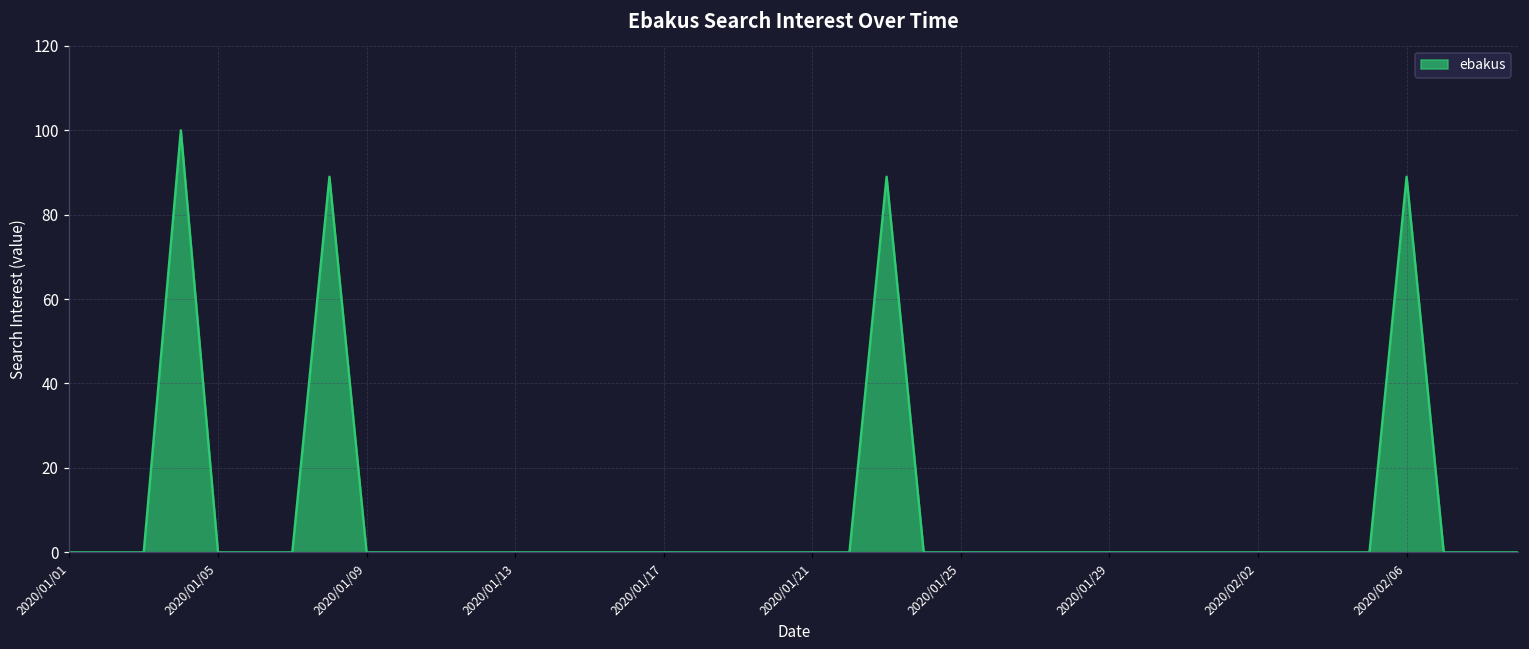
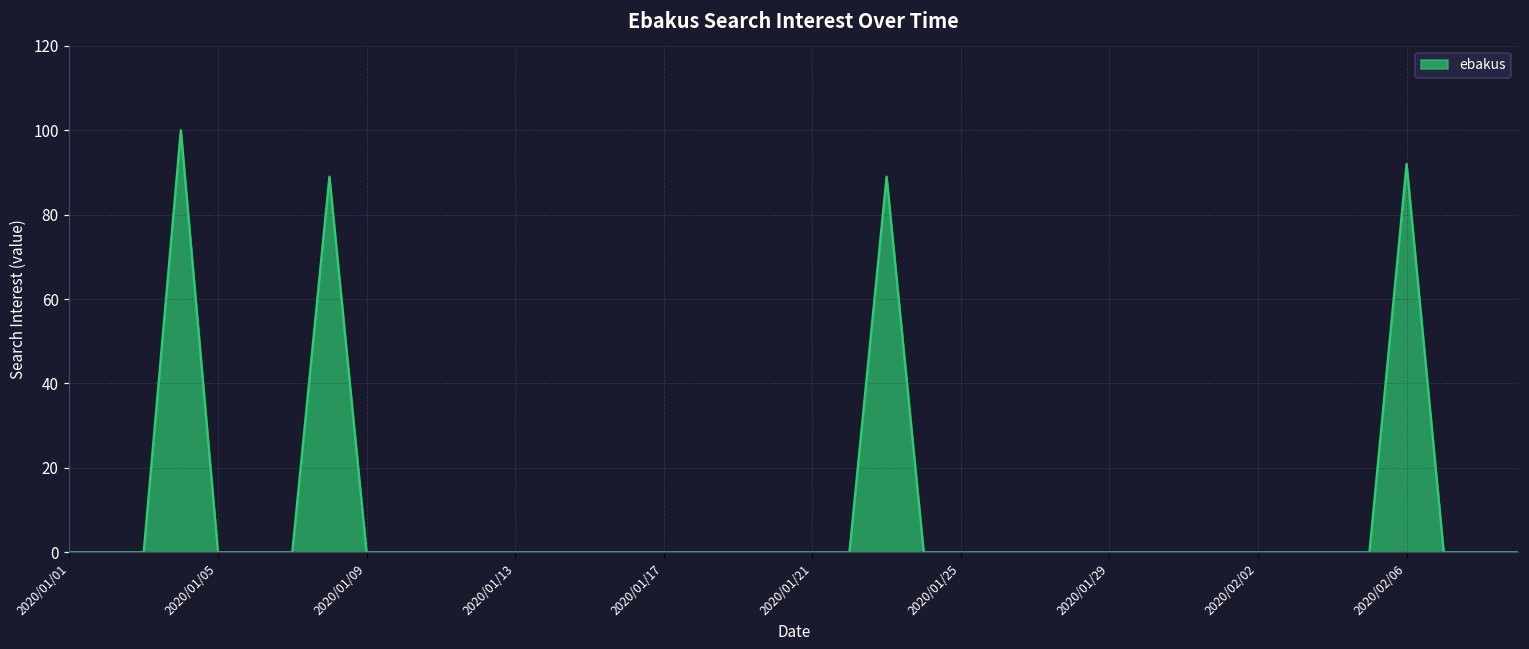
2020/02/06: 89 -> 92
